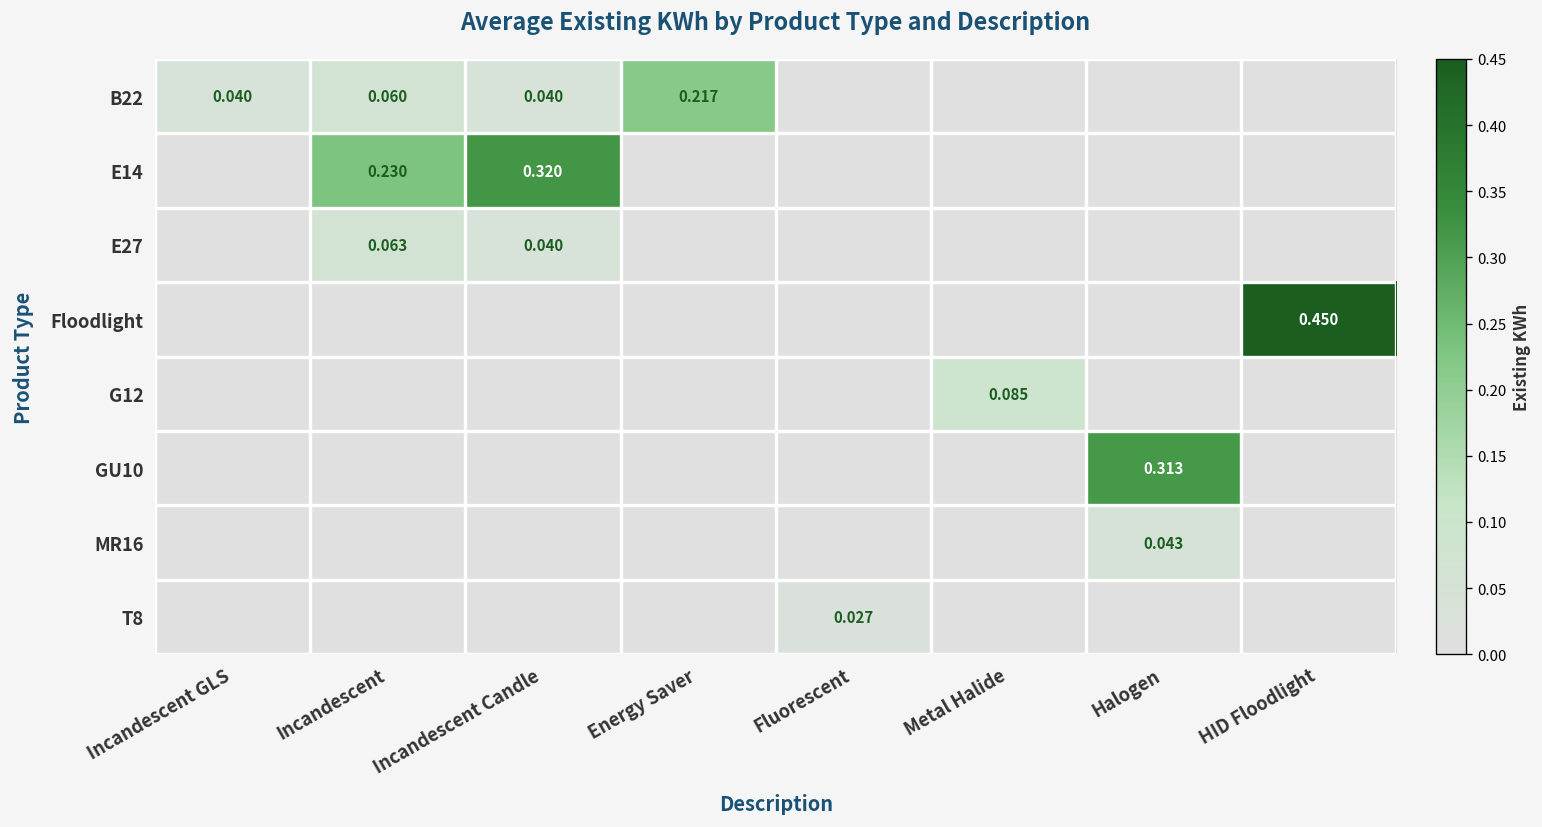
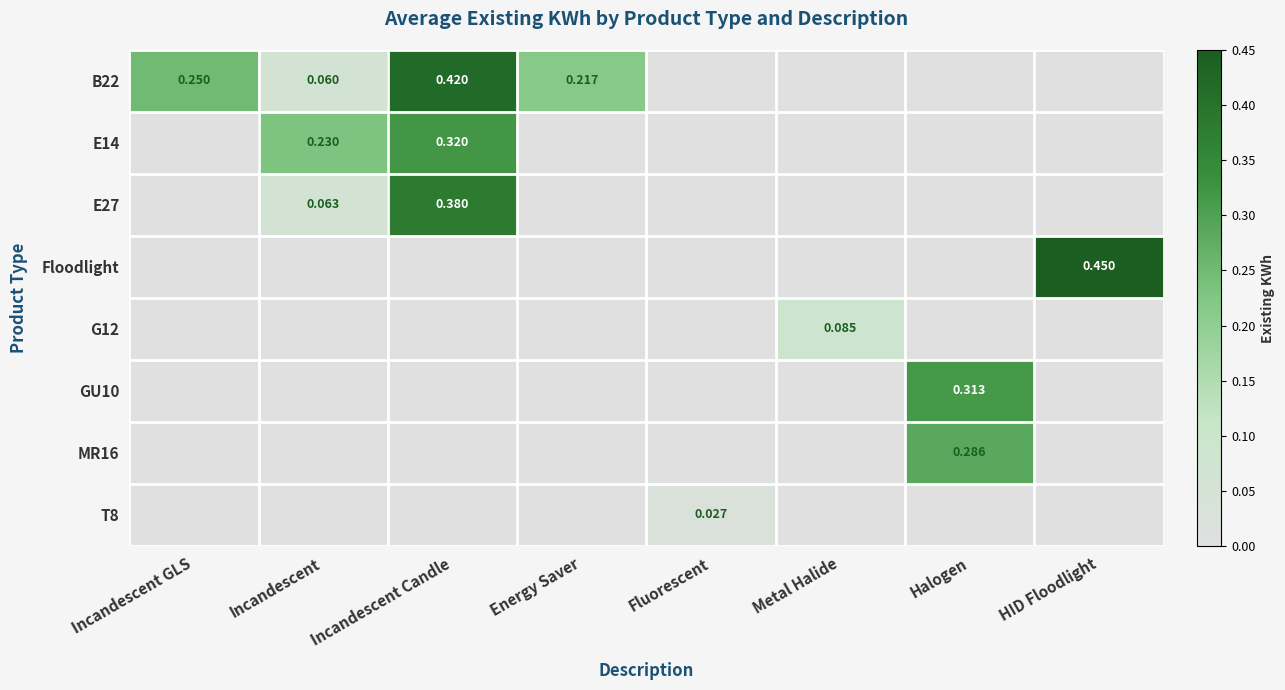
B22, Incandescent GLS: 0.040 -> 0.250
B22, Incandescent Candle: 0.040 -> 0.420
E27, Incandescent Candle: 0.040 -> 0.380
MR16, Halogen: 0.043 -> 0.286
